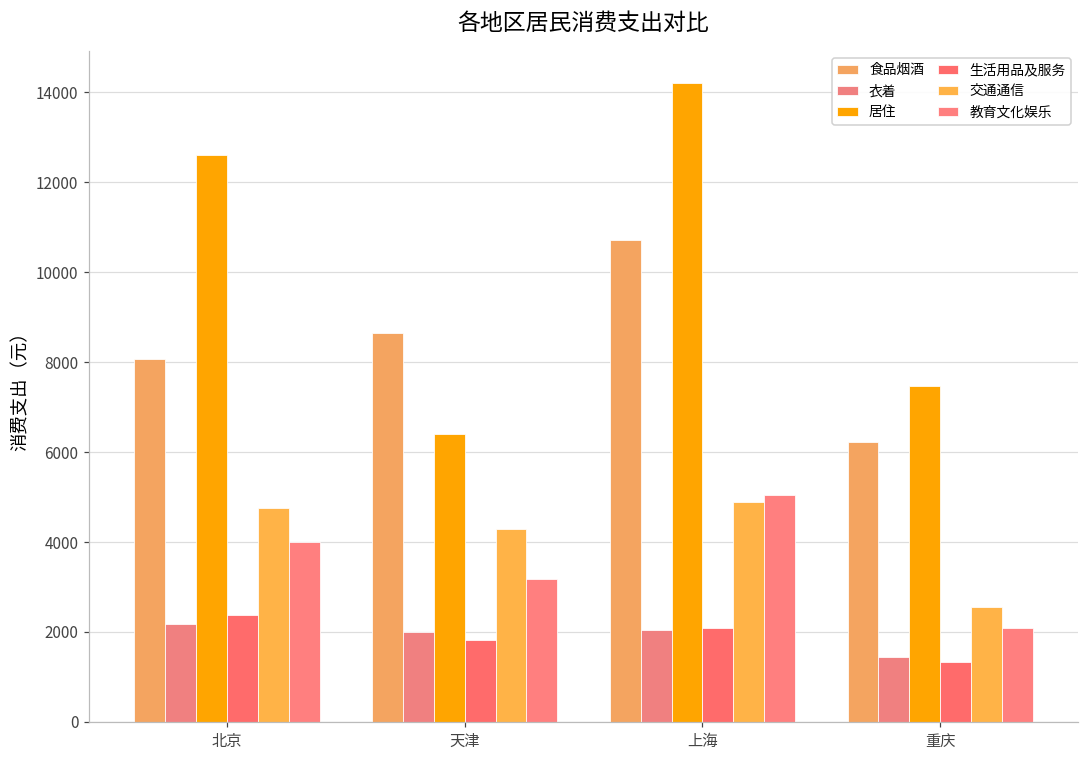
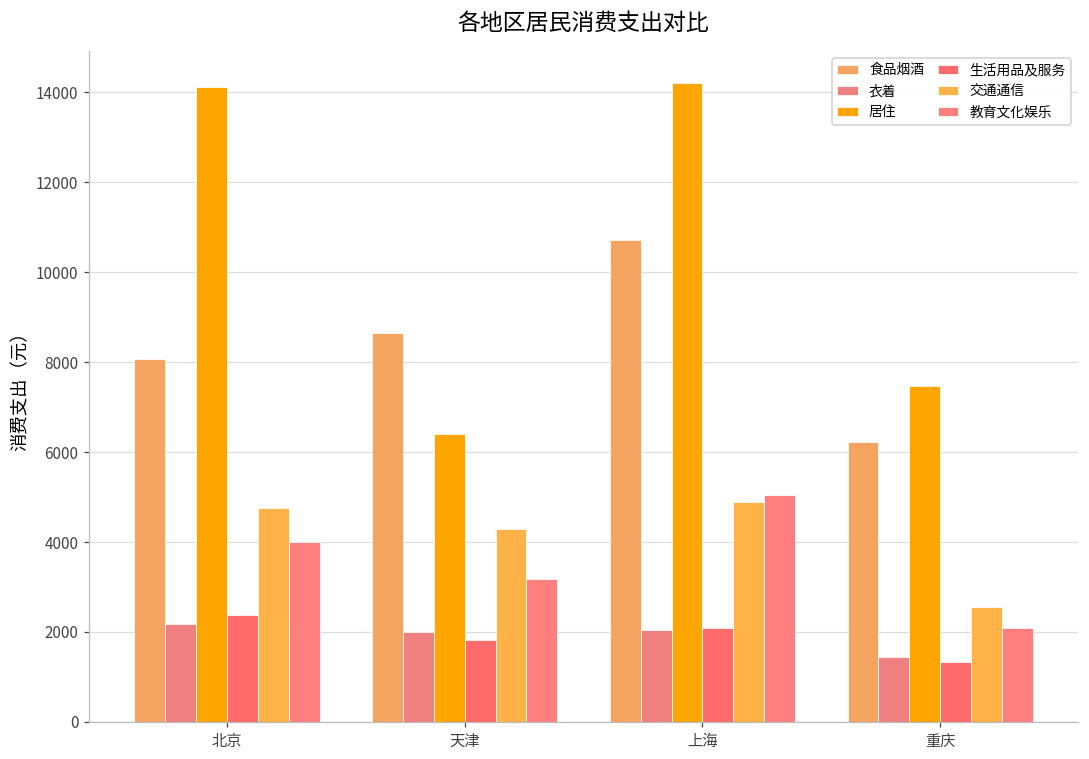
居住, 北京: 12600 -> 14100
